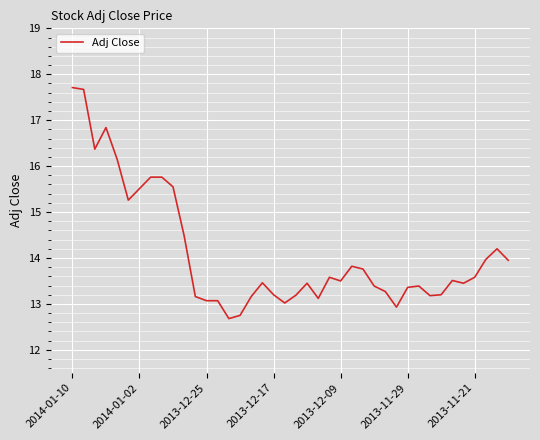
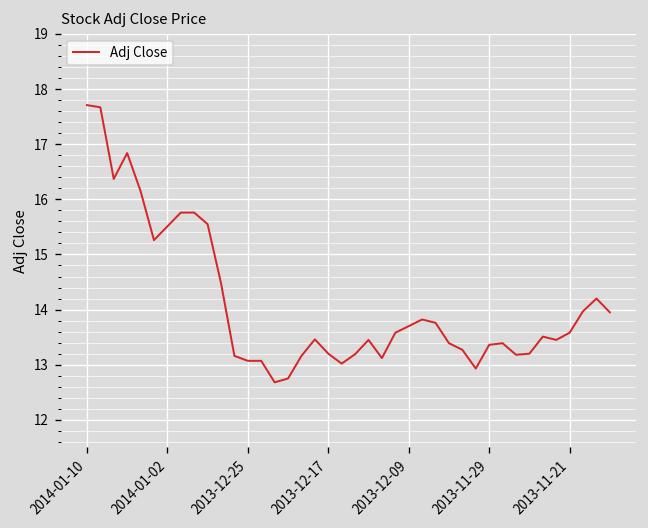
2013-12-09: 13.5 -> 13.7
